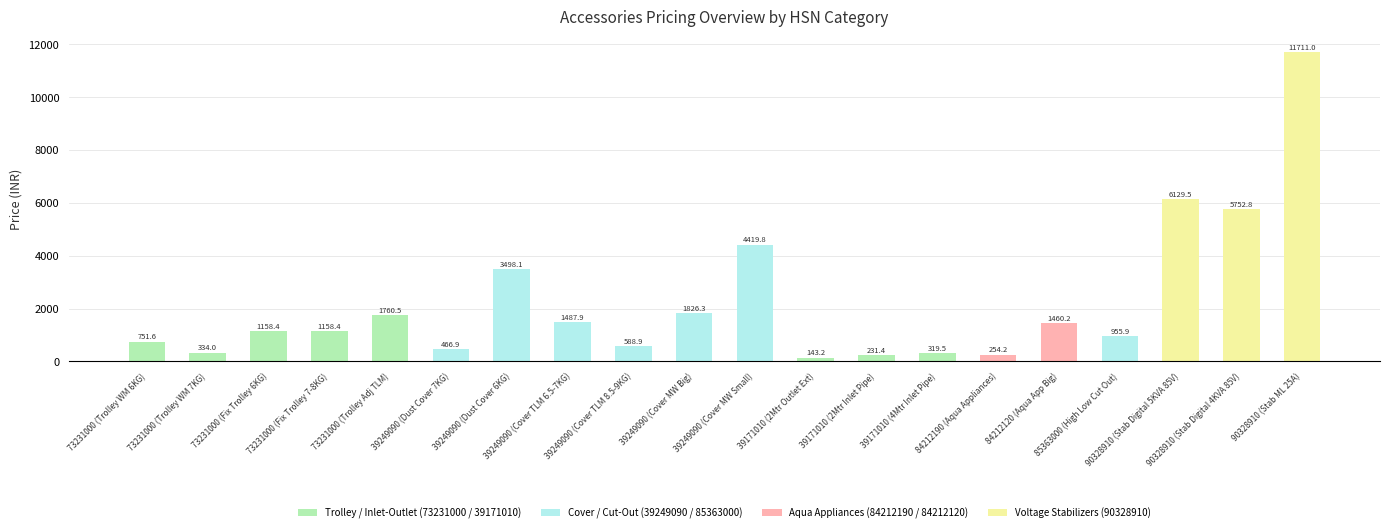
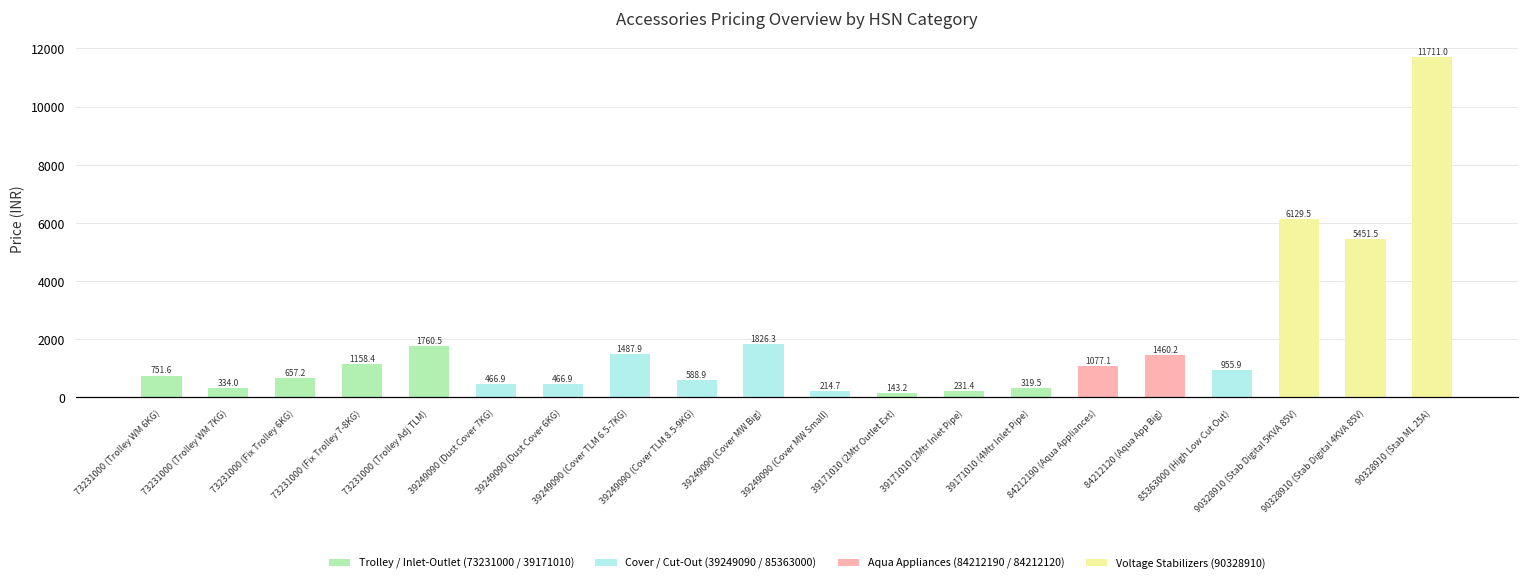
73231000 (Fix Trolley 6KG): 1158.4 -> 657.2
39249090 (Dust Cover 6KG): 3498.1 -> 466.9
39249090 (Cover MW Small): 4419.8 -> 214.7
84212190 (Aqua Appliances): 254.2 -> 1077.1
90328910 (Stab Digital 4KVA 85V): 5752.8 -> 5451.5
